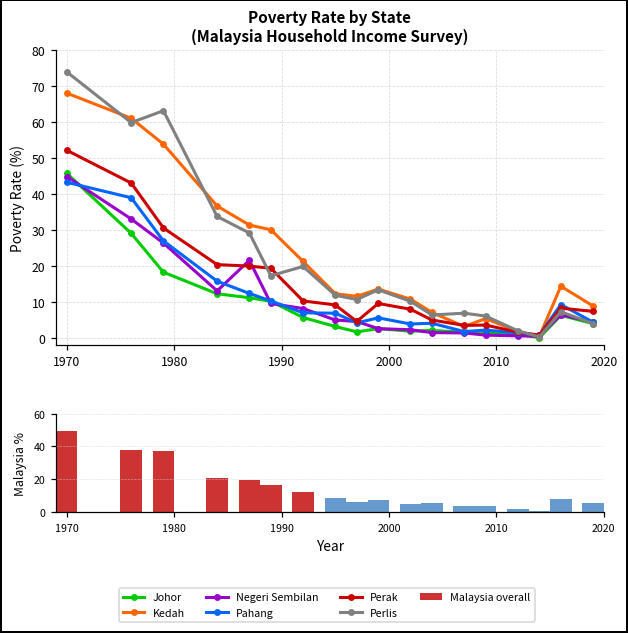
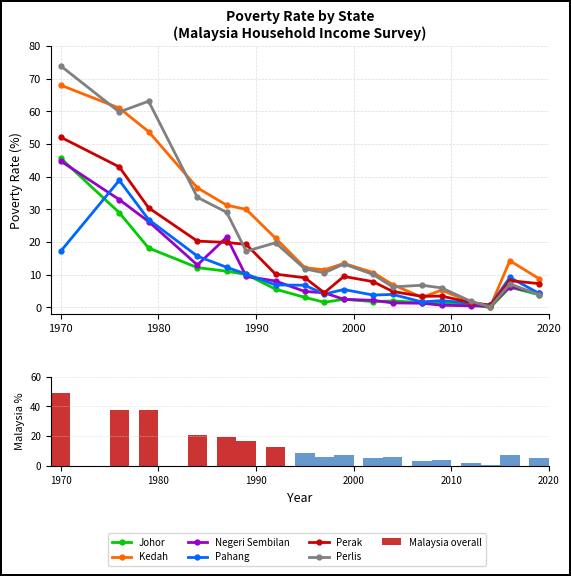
Poverty Rate by State (Malaysia Household Income Survey), Pahang, 1970: 43 -> 17
